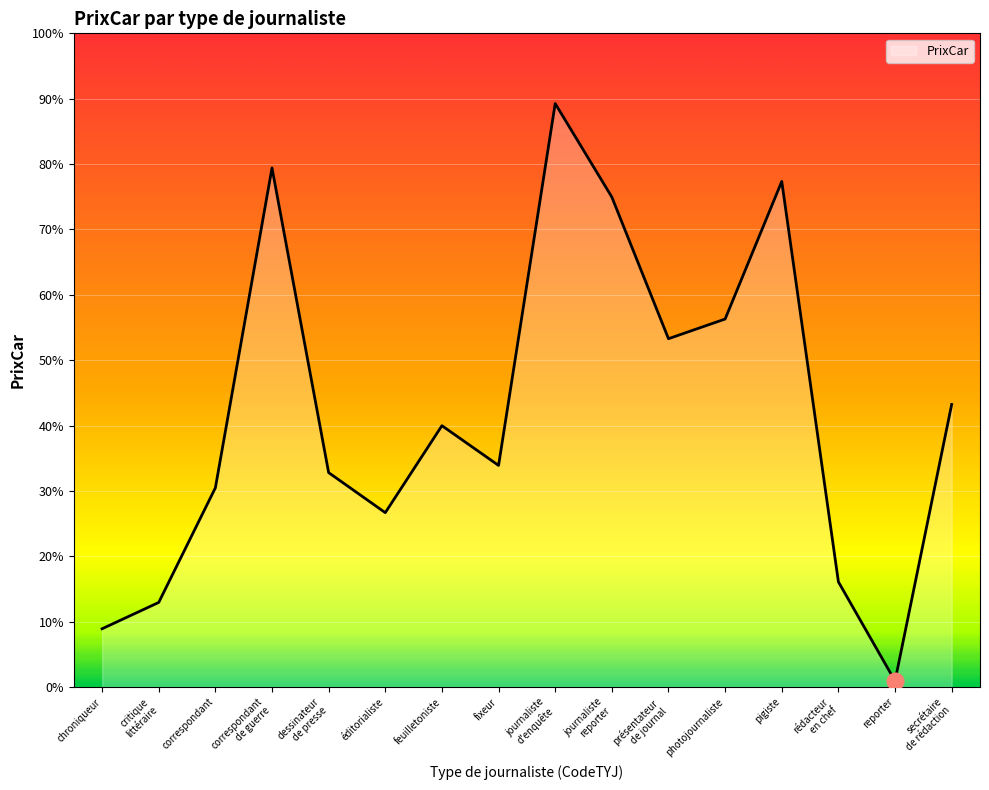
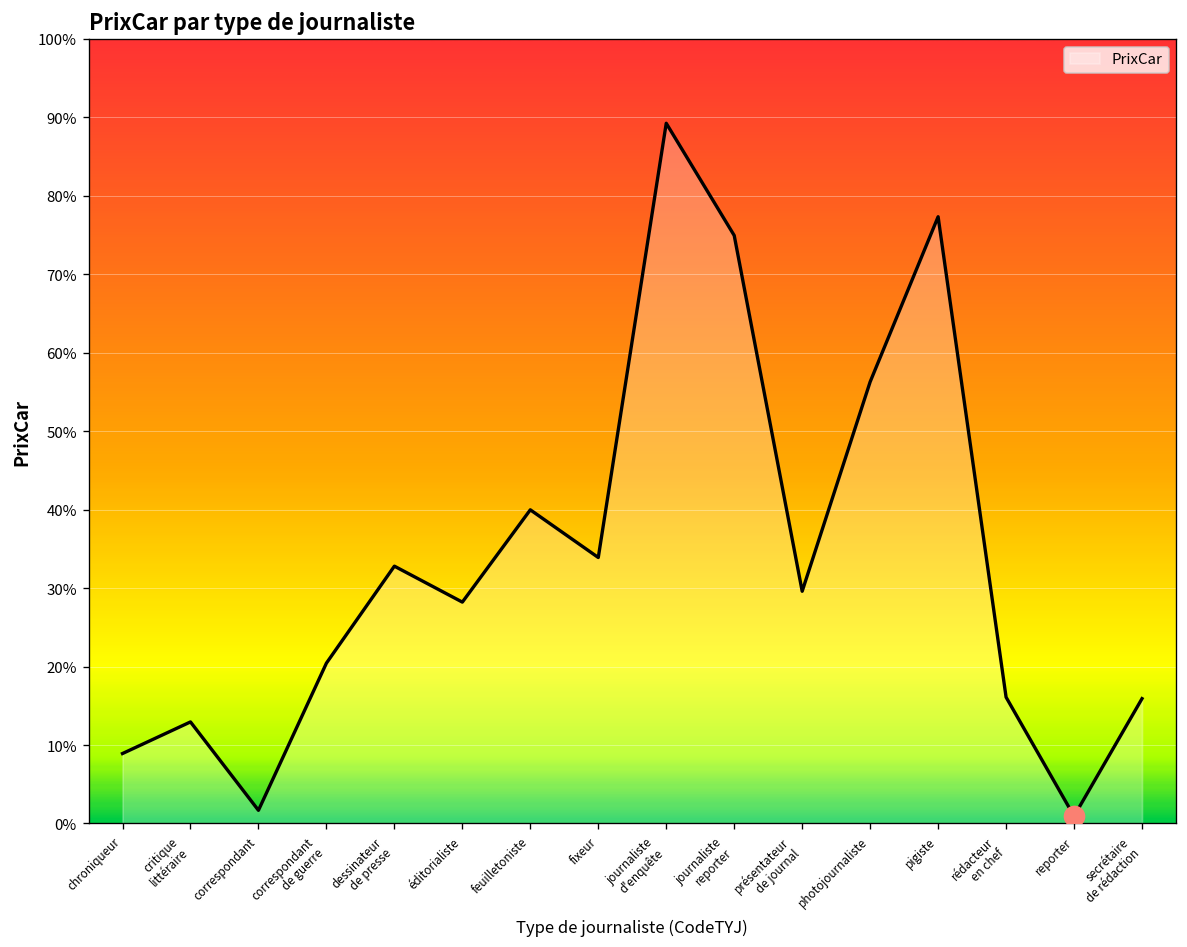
PrixCar, correspondant: 30% -> 2%
PrixCar, correspondant de guerre: 79% -> 20%
PrixCar, éditorialiste: 27% -> 28%
PrixCar, présentateur de journal: 53% -> 30%
PrixCar, secrétaire de rédaction: 43% -> 16%
